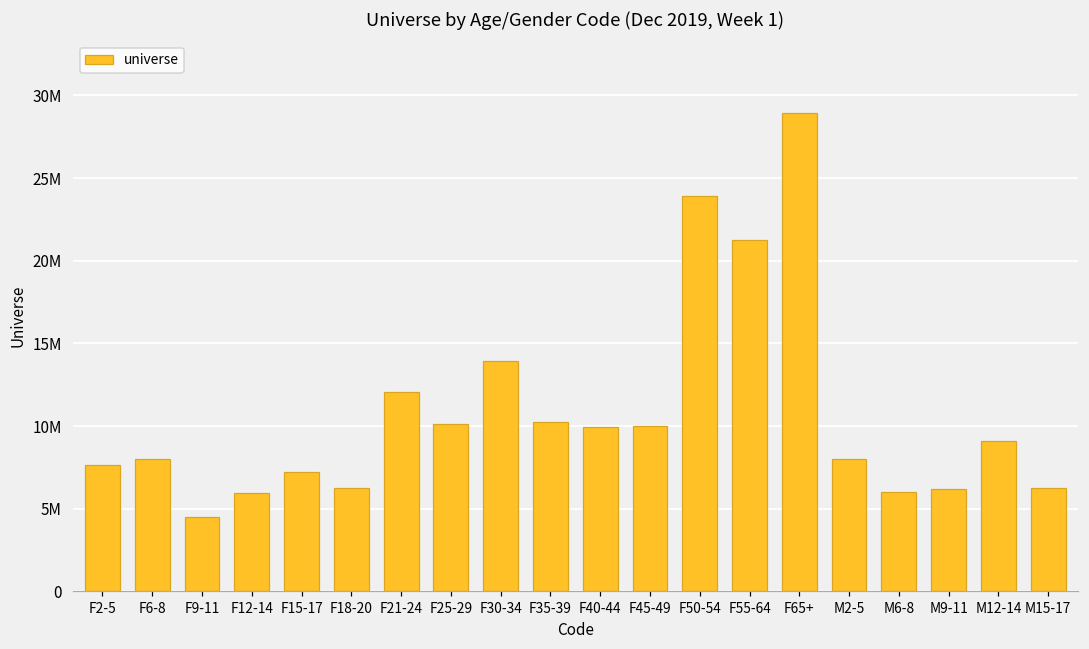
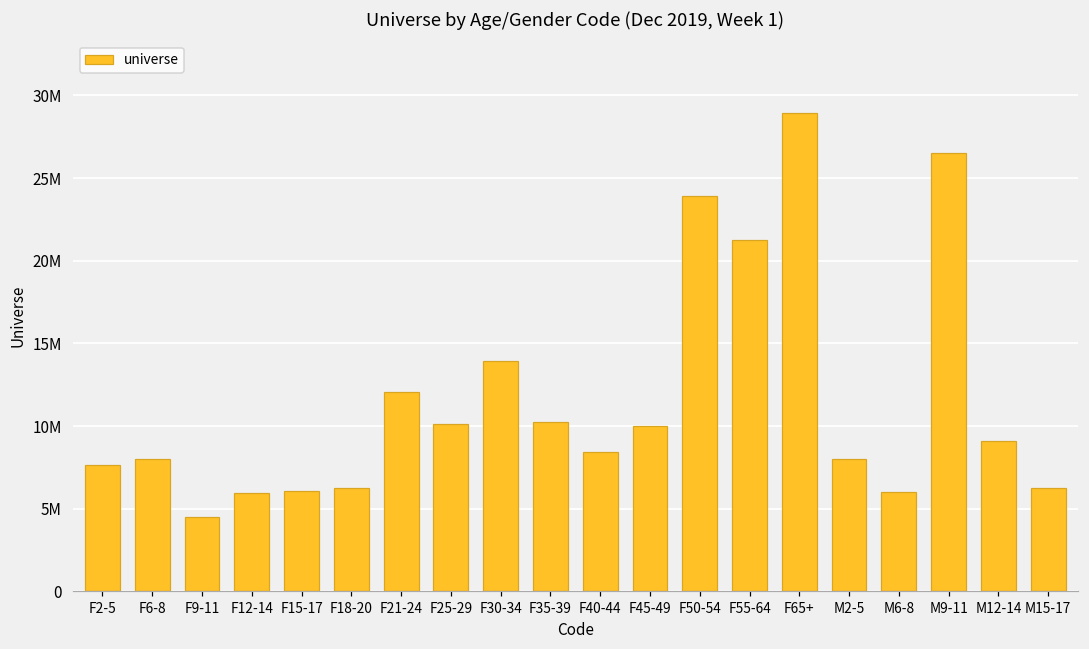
F15-17: 7200000 -> 6100000
F40-44: 9900000 -> 8400000
M9-11: 6200000 -> 26500000
